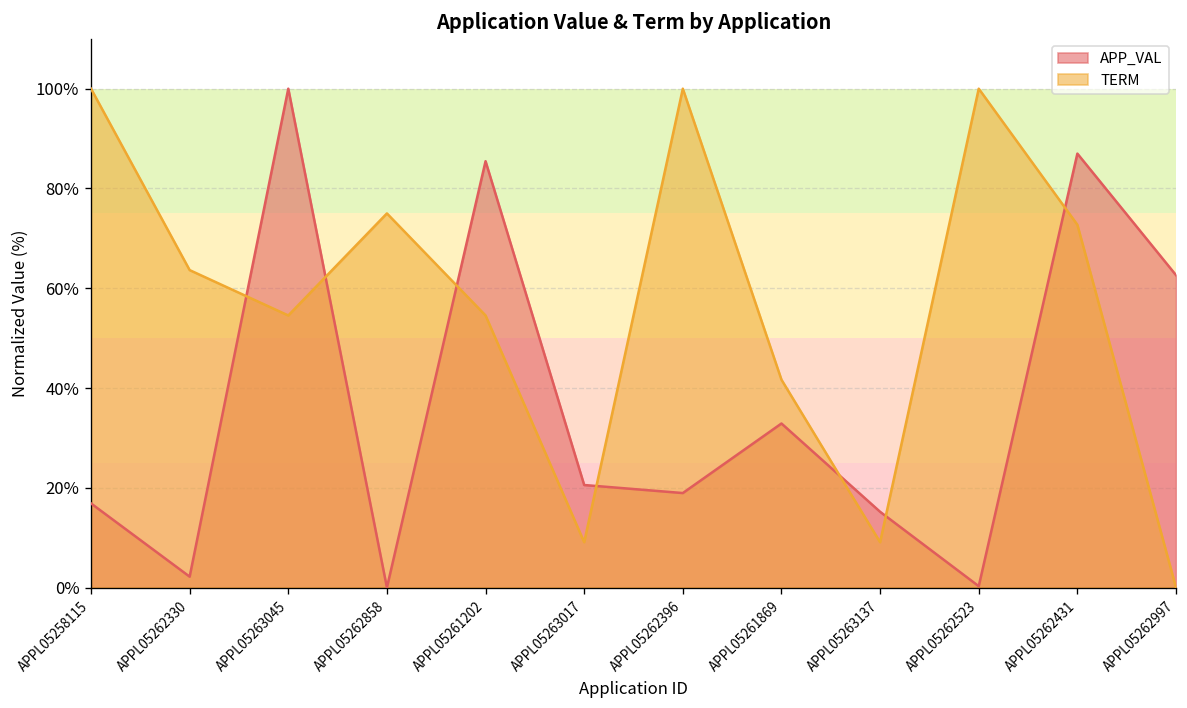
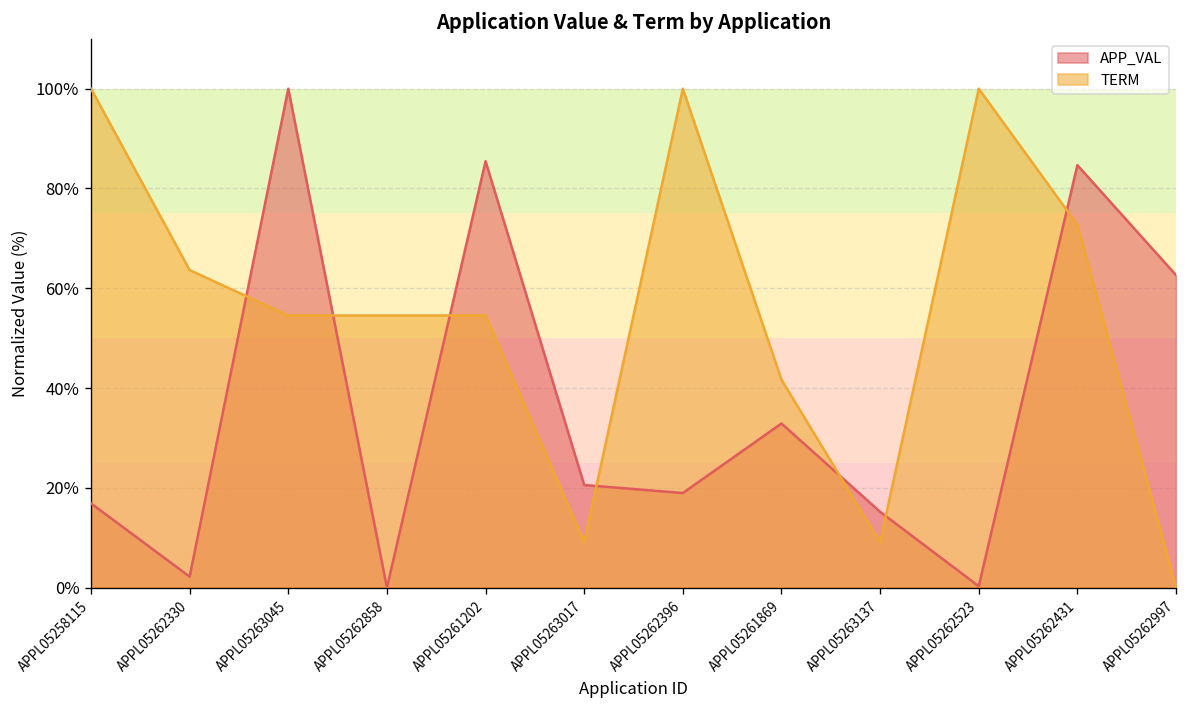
TERM, APPL05262858: 75% -> 55%
APP_VAL, APPL05262431: 87% -> 85%
